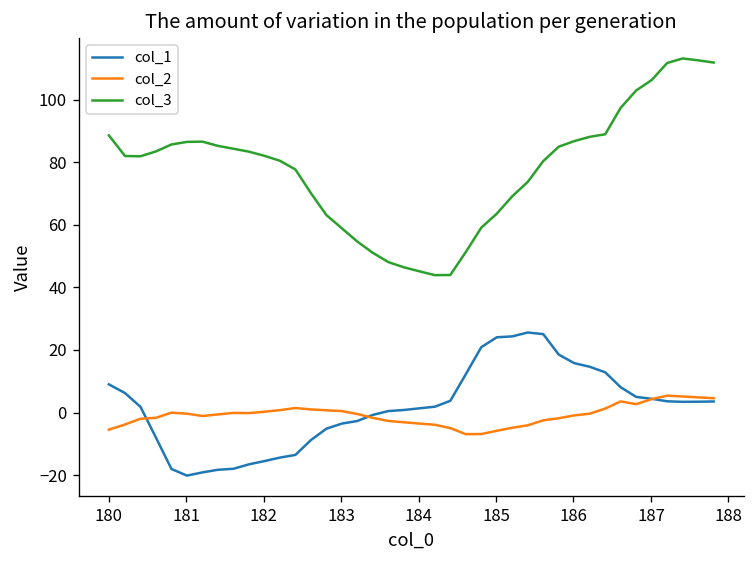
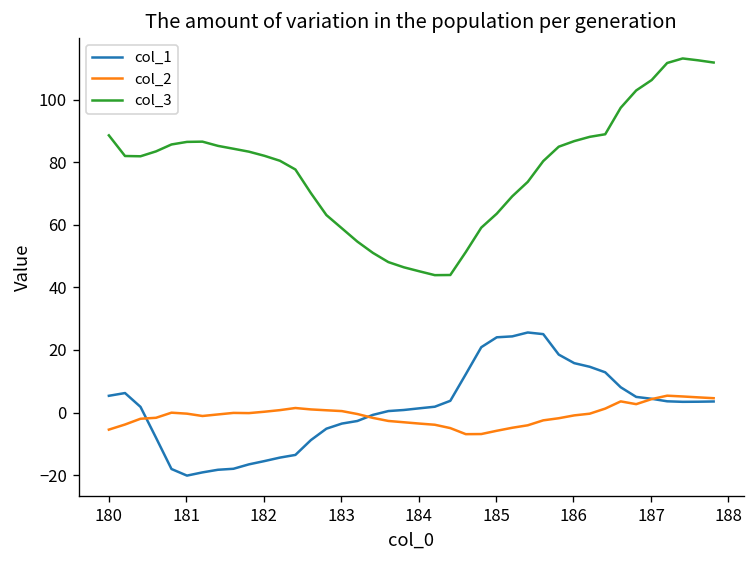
col_1, 180: 9 -> 5
